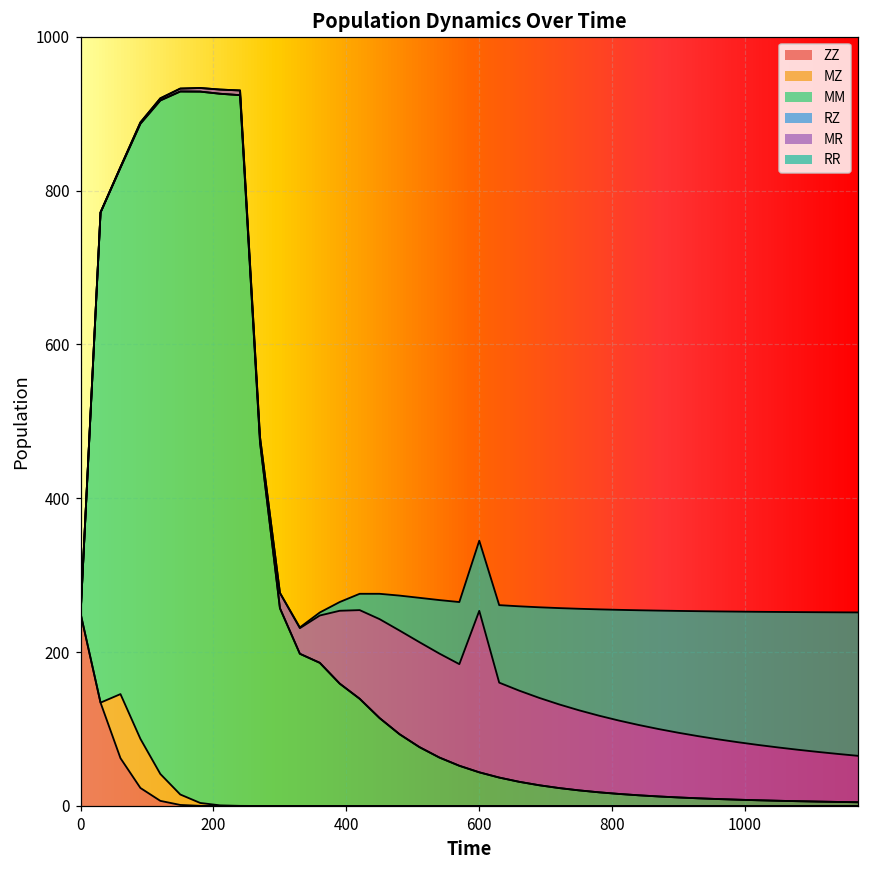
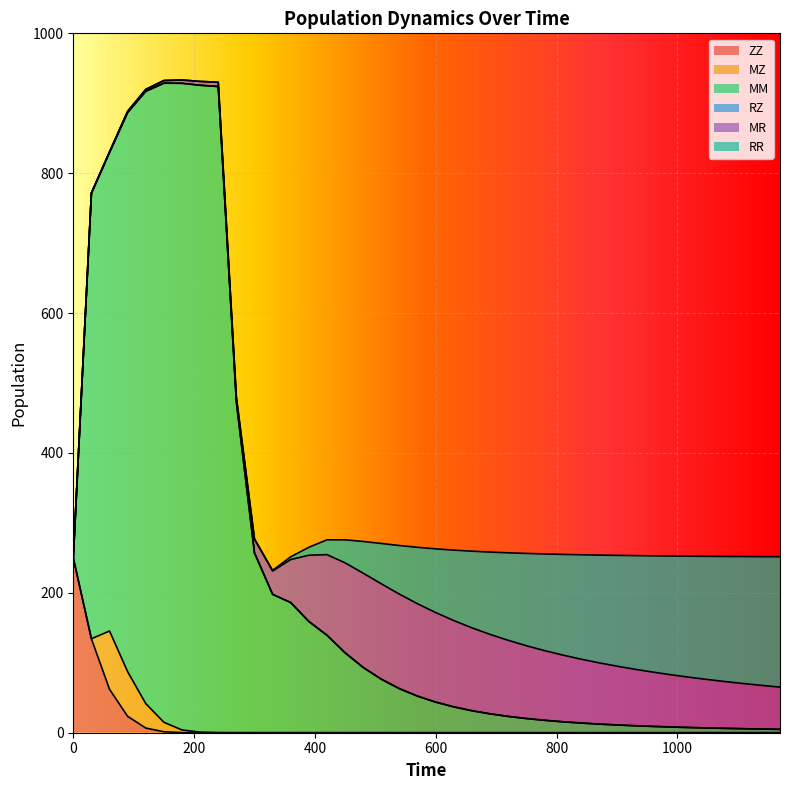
MR, 600: 210 -> 130
